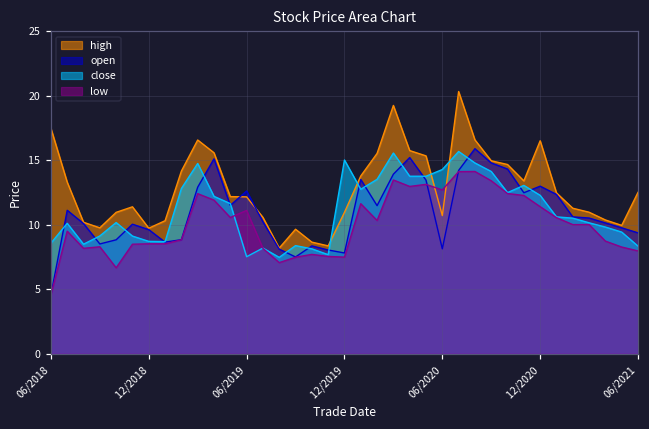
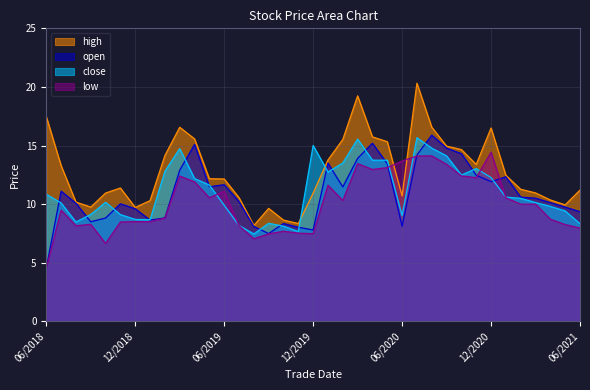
close, 06/2018: 8.6 -> 10.9
open, 06/2019: 12.6 -> 11.7
close, 06/2019: 7.5 -> 9.9
close, 06/2020: 14.3 -> 9.0
low, 06/2020: 12.7 -> 13.7
open, 12/2020: 13.0 -> 11.9
low, 12/2020: 11.4 -> 14.4
high, 06/2021: 12.5 -> 11.2
